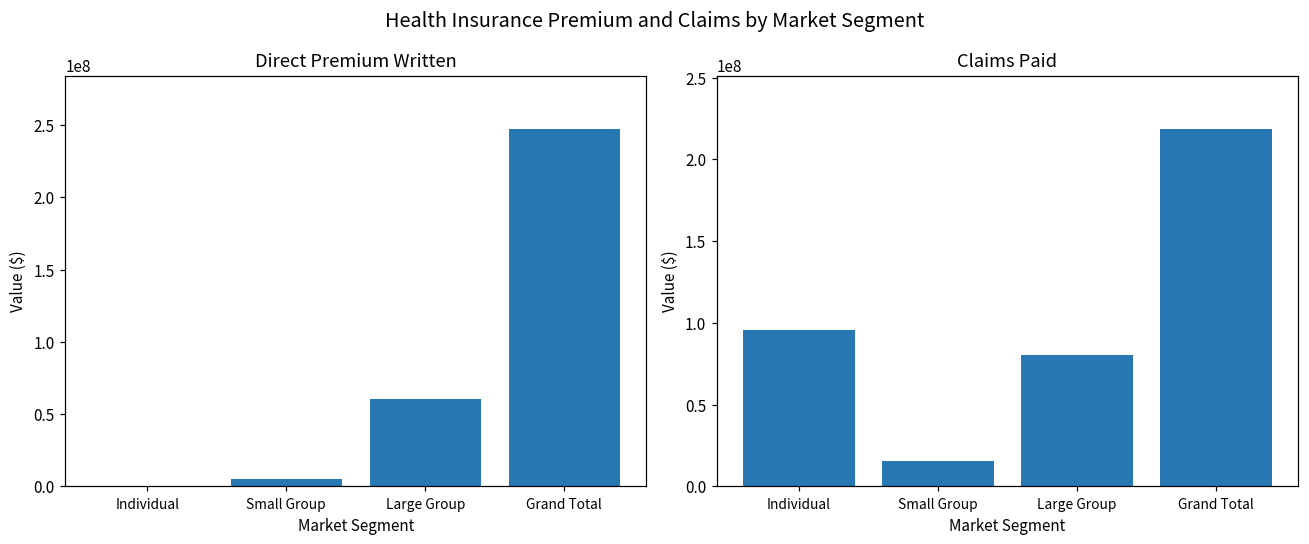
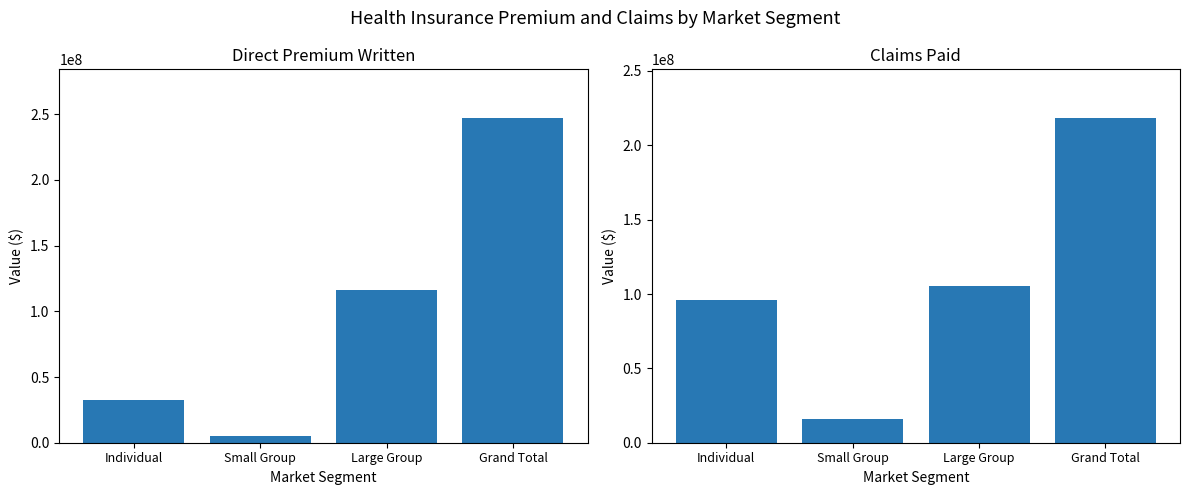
Direct Premium Written, Individual: 0 -> 33000000
Direct Premium Written, Large Group: 60000000 -> 116000000
Claims Paid, Large Group: 81000000 -> 105000000
